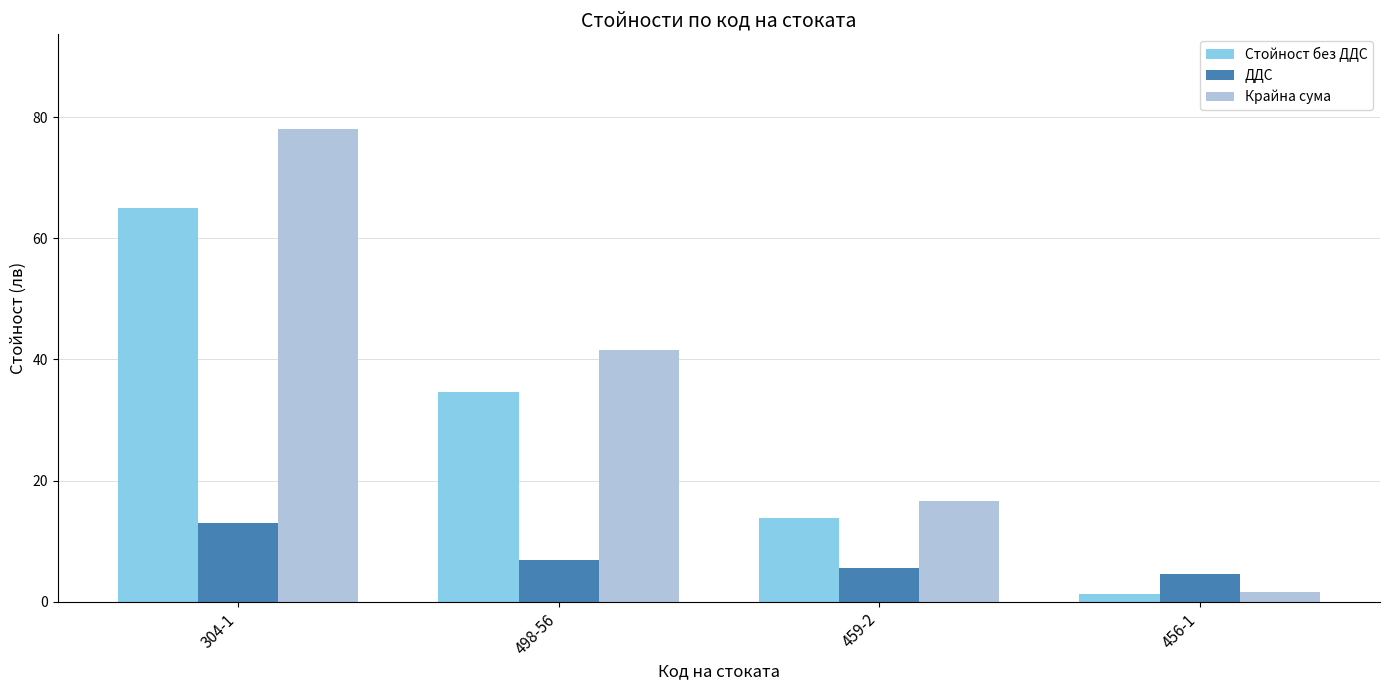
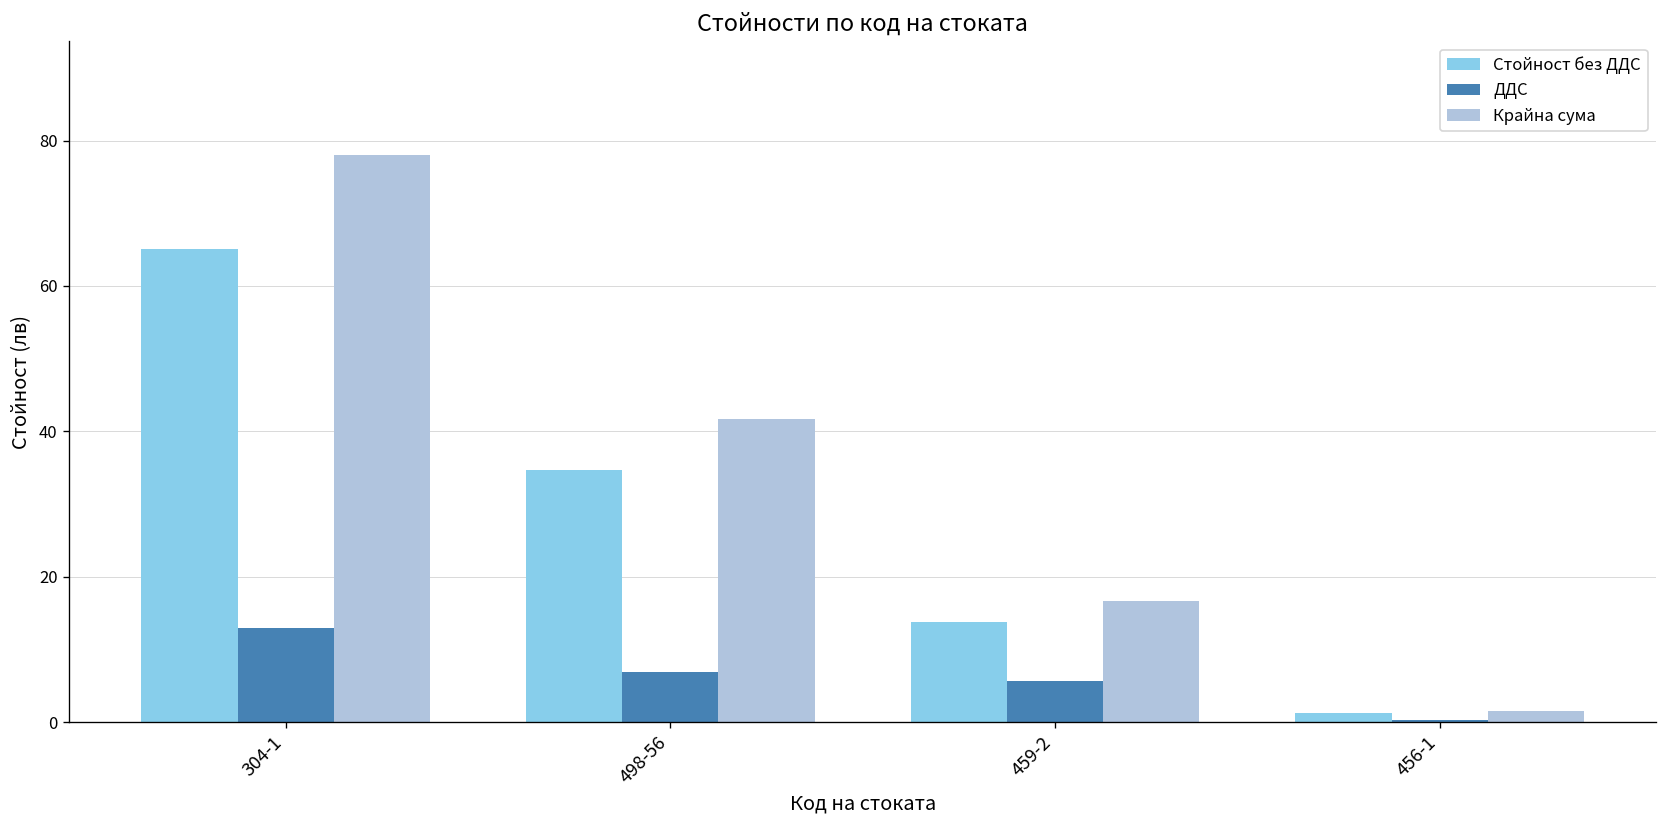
ДДС, 456-1: 5 -> 0
